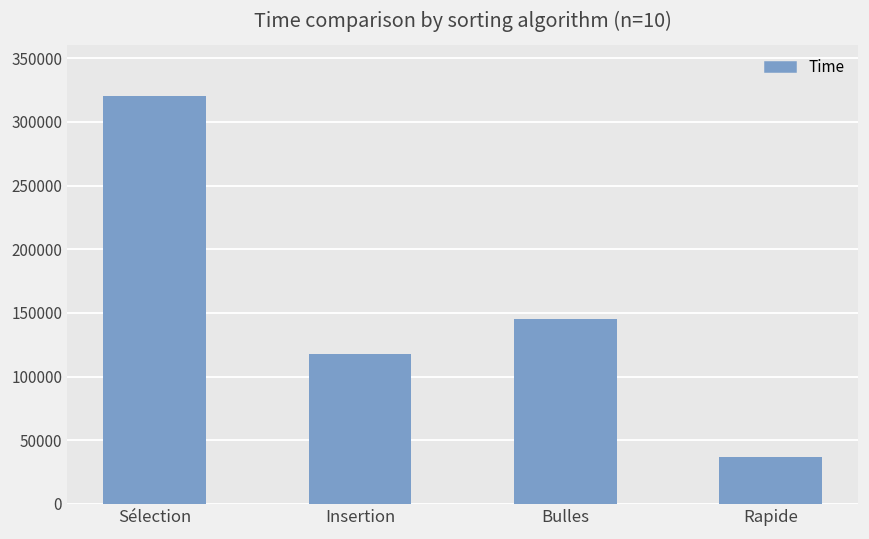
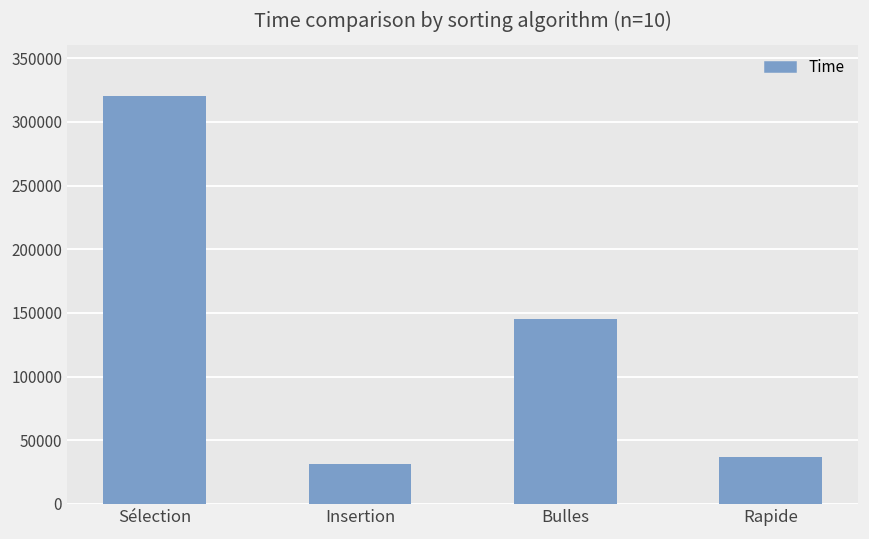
Insertion: 118000 -> 31000
